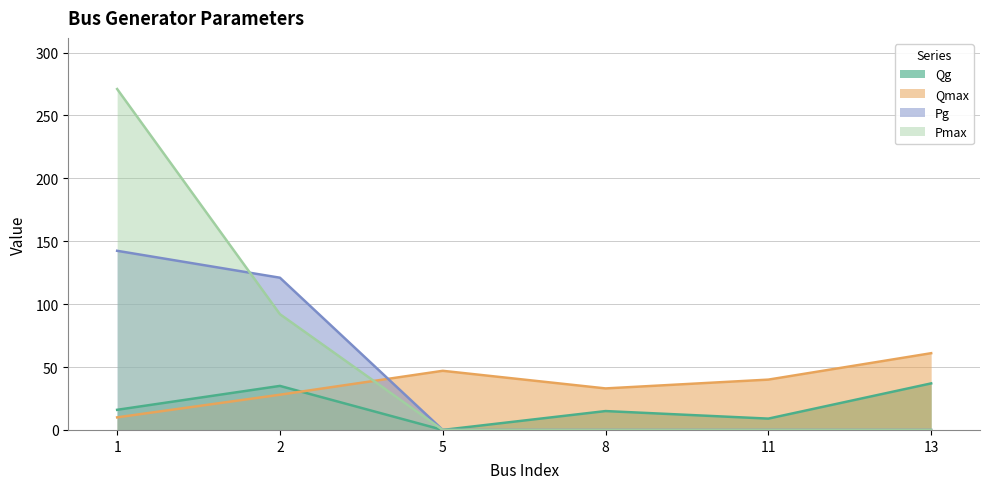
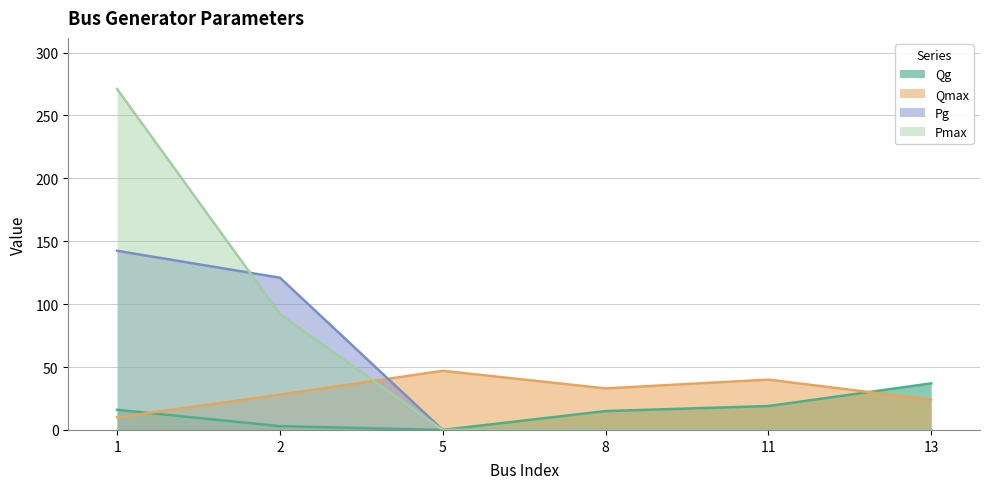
Qg, 2: 35 -> 3
Qg, 11: 9 -> 19
Qmax, 13: 61 -> 24
